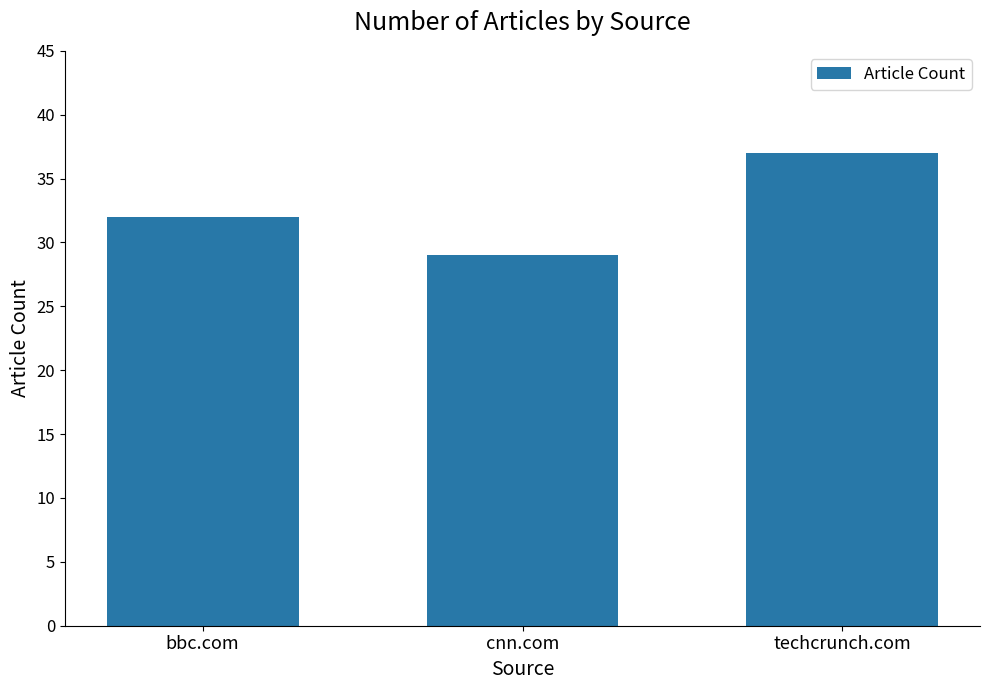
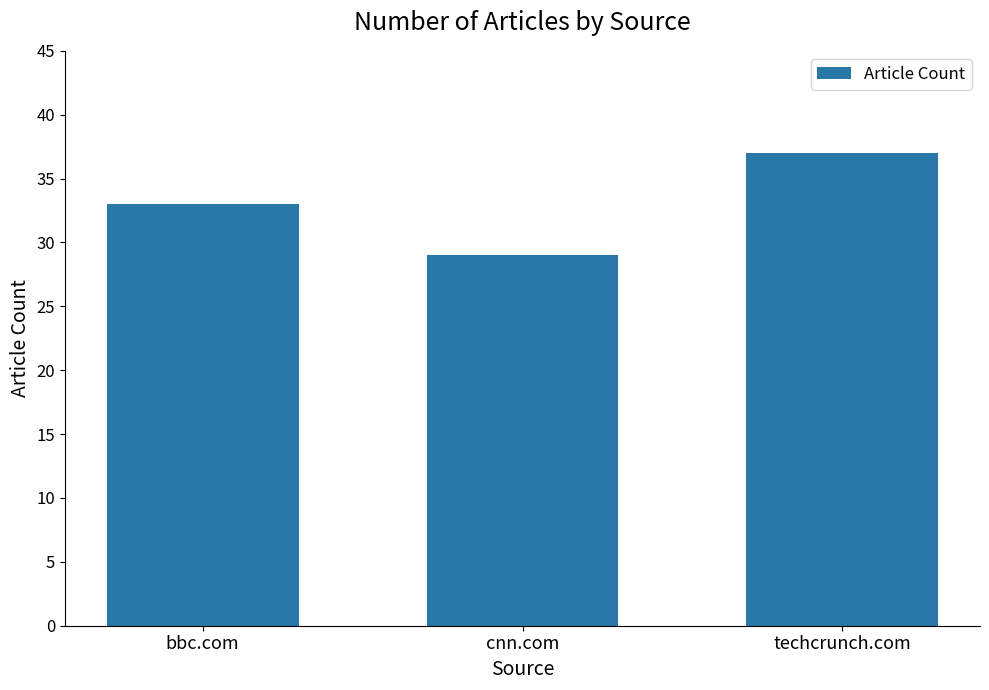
bbc.com: 32 -> 33
